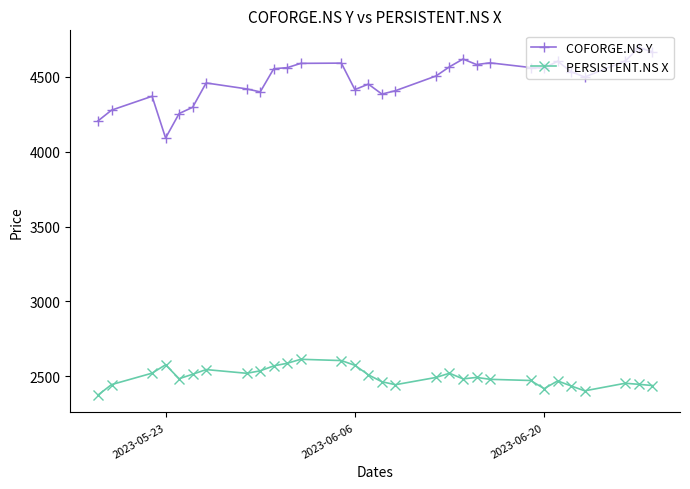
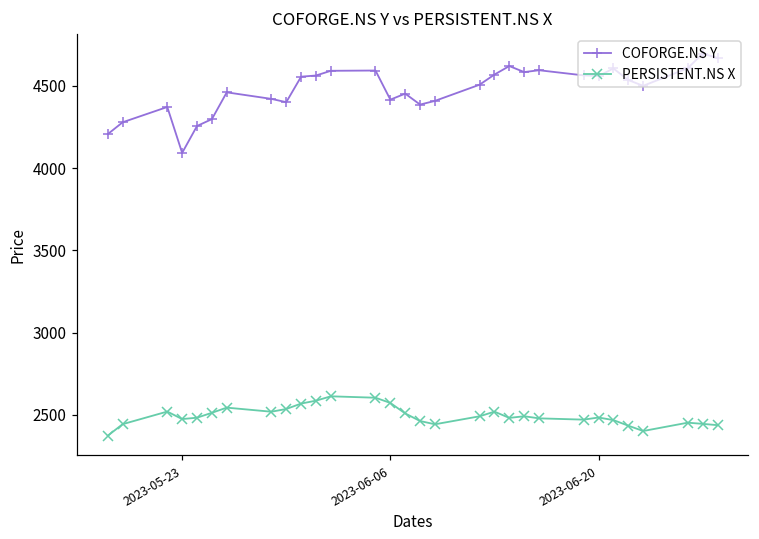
PERSISTENT.NS X, 2023-05-23: 2580 -> 2480
PERSISTENT.NS X, 2023-06-20: 2420 -> 2480
